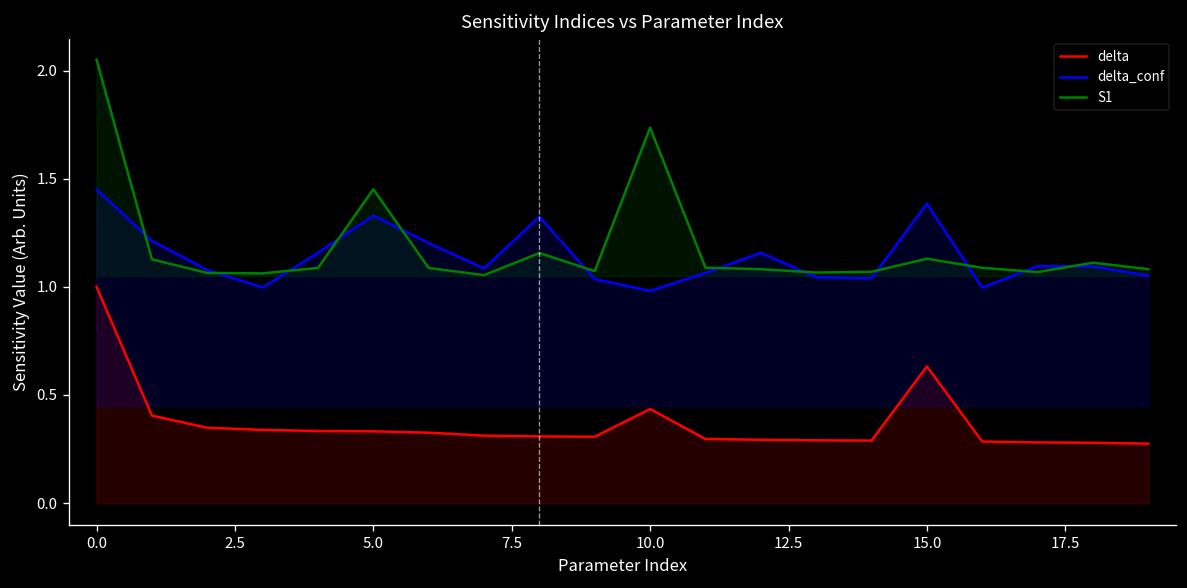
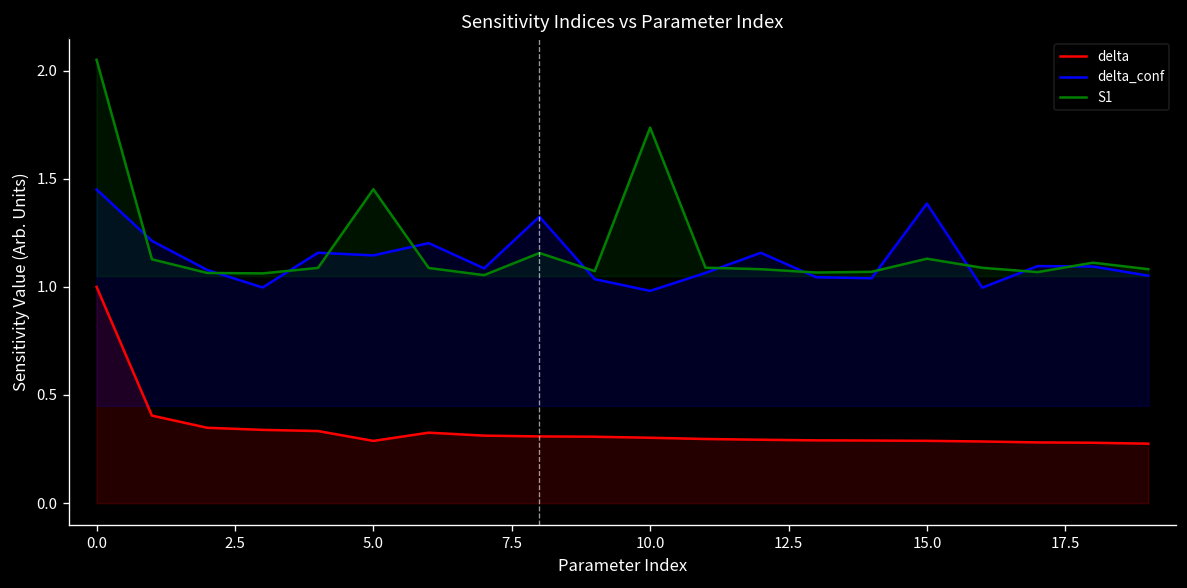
delta, 5.0: 0.33 -> 0.29
delta_conf, 5.0: 1.33 -> 1.15
delta, 10.0: 0.44 -> 0.30
delta, 15.0: 0.63 -> 0.29
